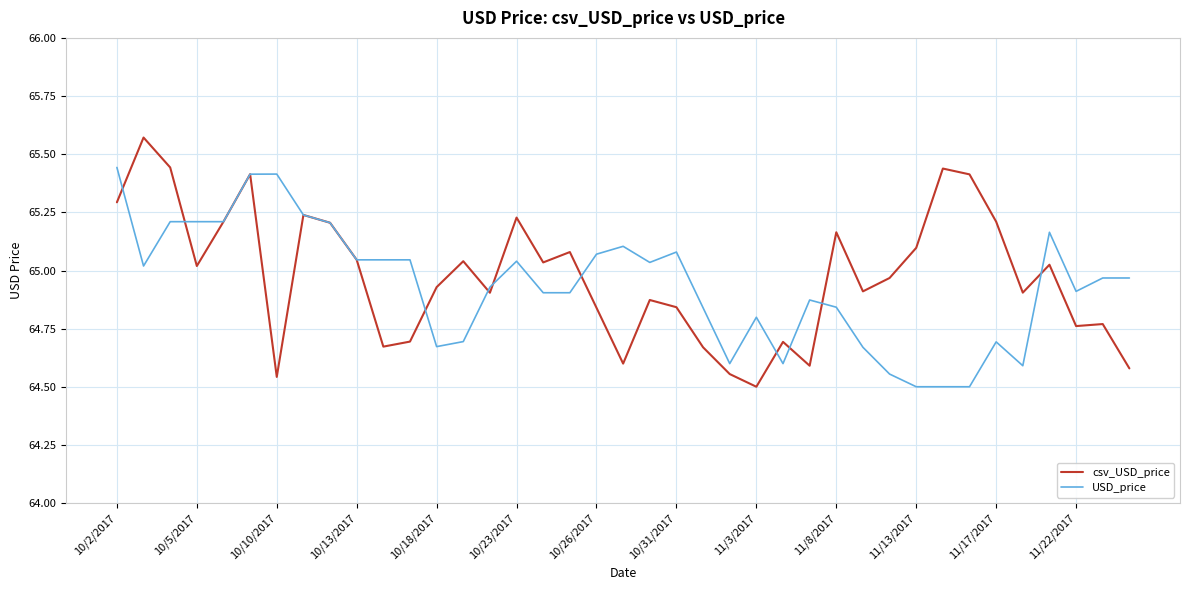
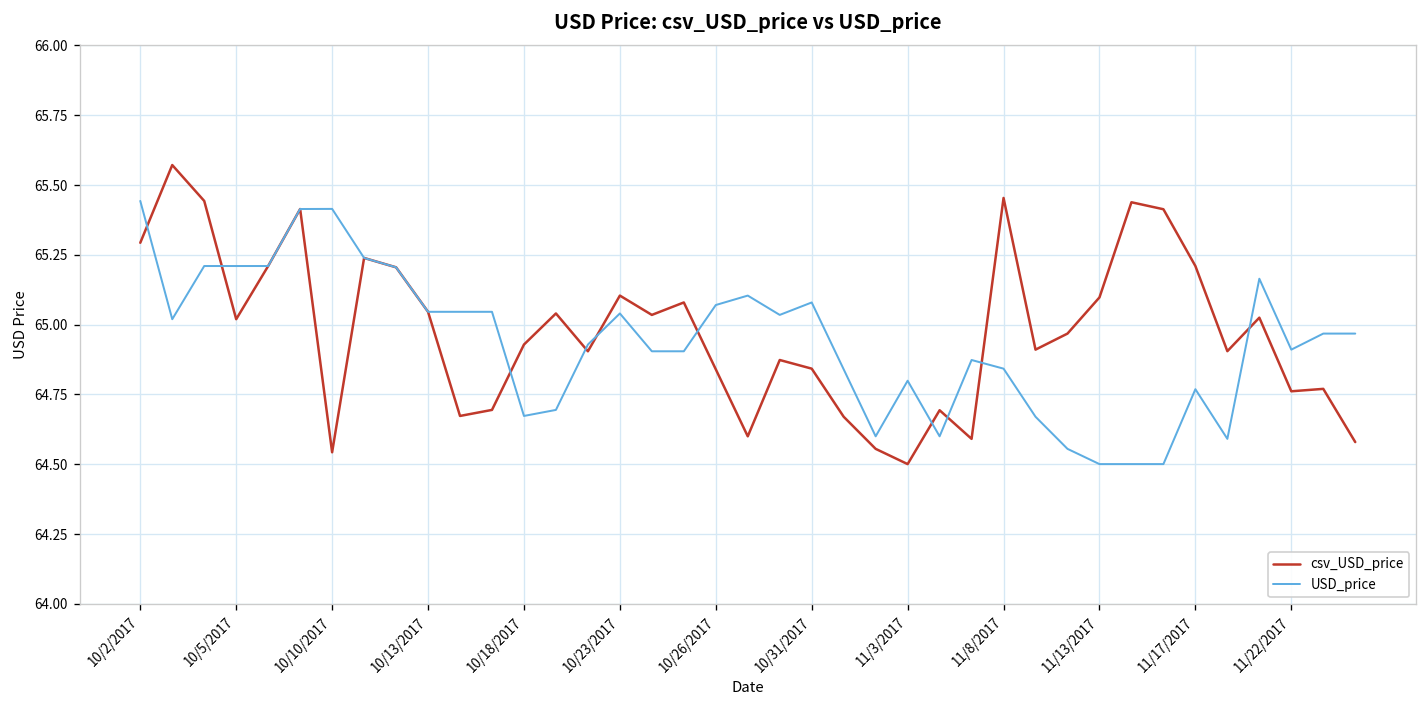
csv_USD_price, 10/23/2017: 65.23 -> 65.10
csv_USD_price, 11/8/2017: 65.16 -> 65.45
USD_price, 11/17/2017: 64.69 -> 64.77
